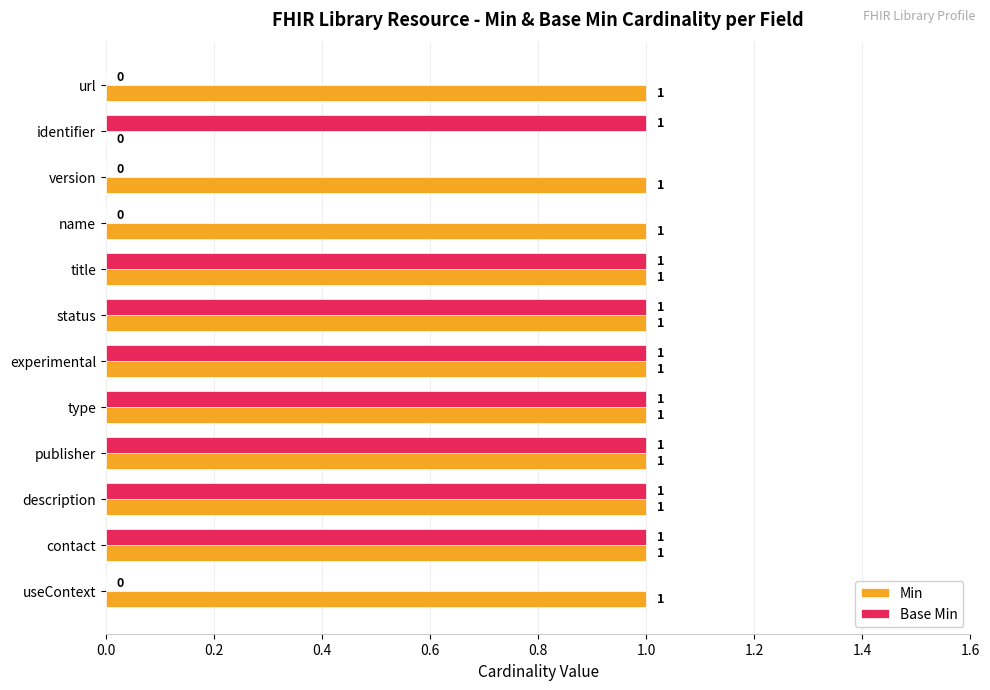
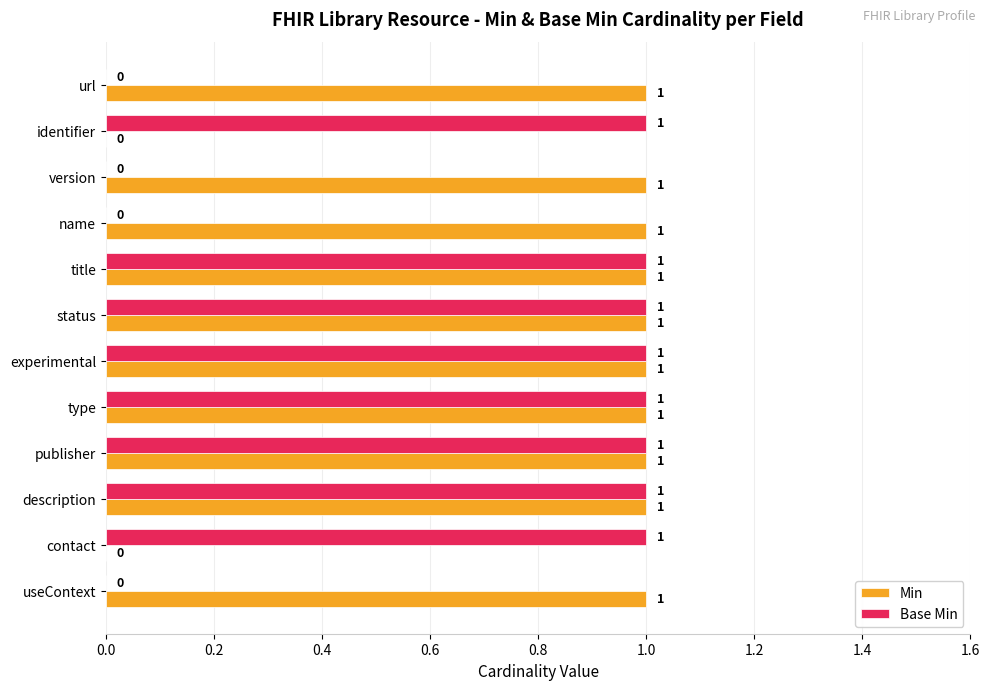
Min, contact: 1 -> 0
